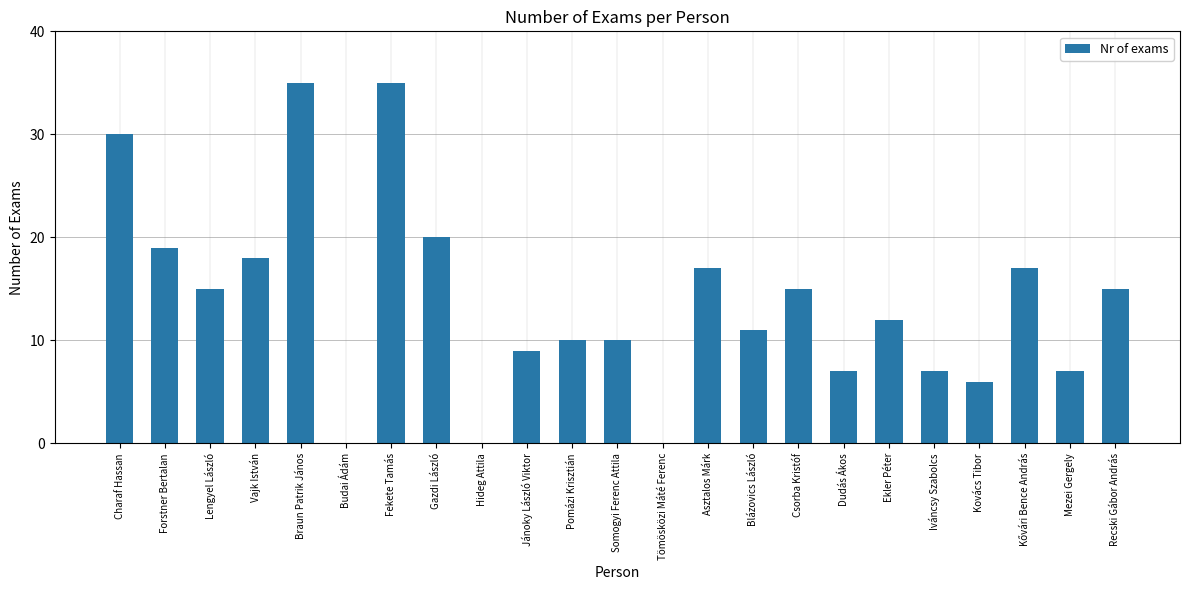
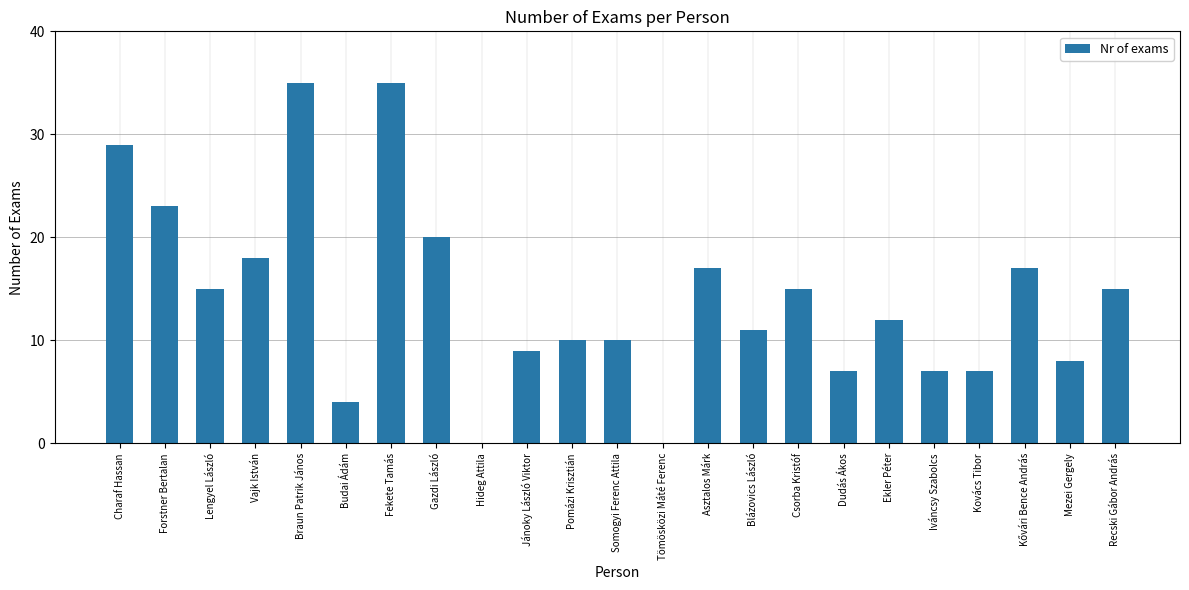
Charaf Hassan: 30 -> 29
Forstner Bertalan: 19 -> 23
Budai Ádám: 0 -> 4
Kovács Tibor: 6 -> 7
Mezei Gergely: 7 -> 8
